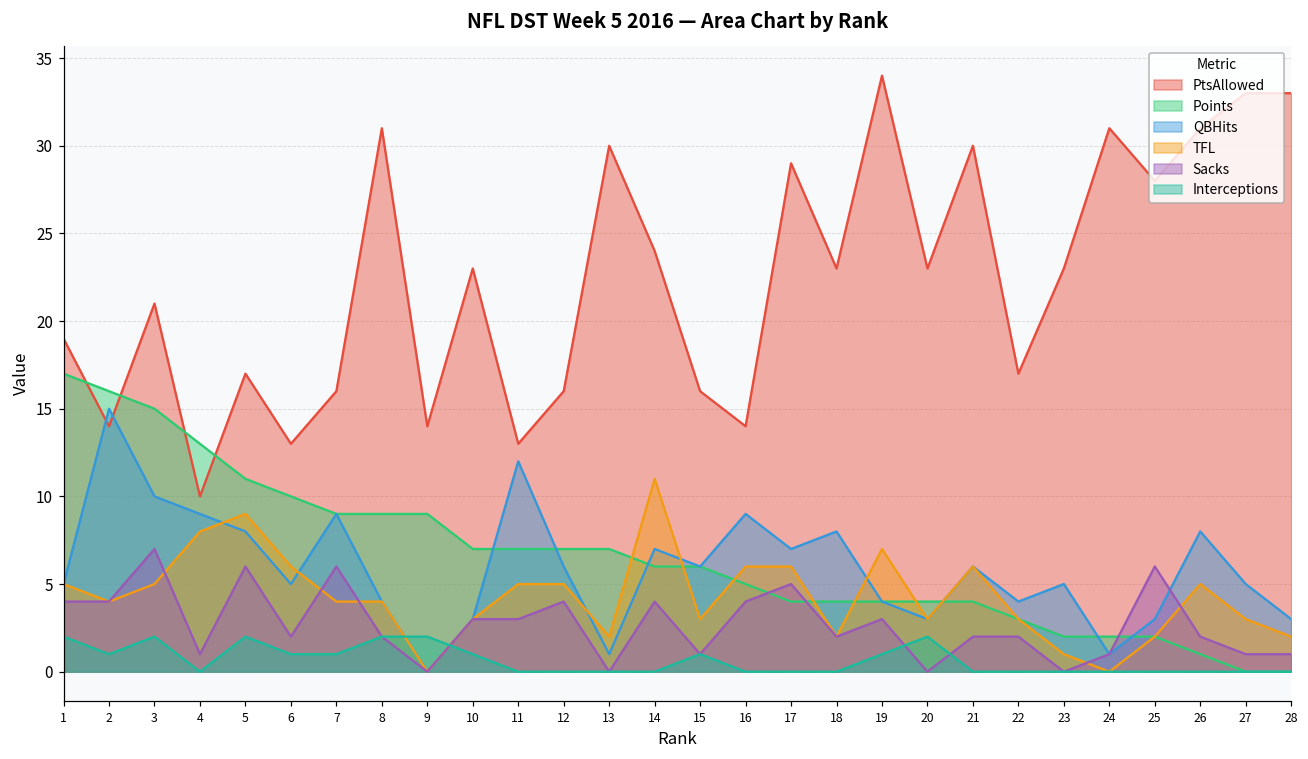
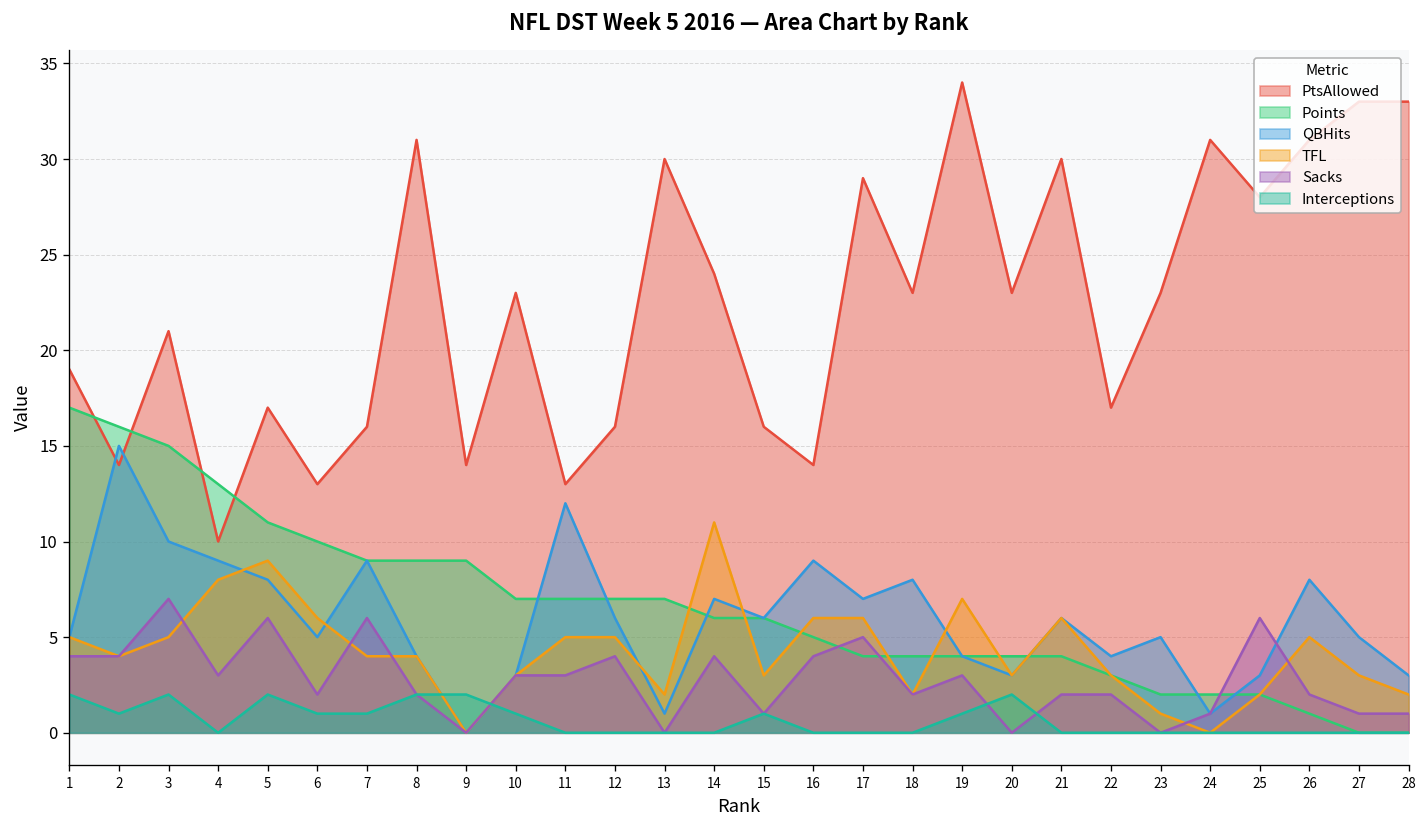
Sacks, 4: 1 -> 3
